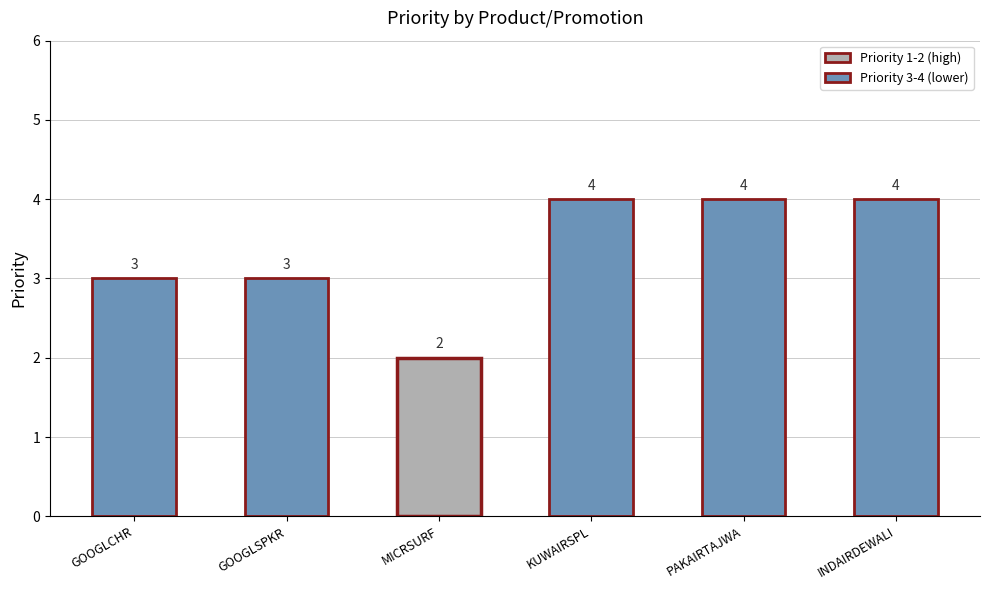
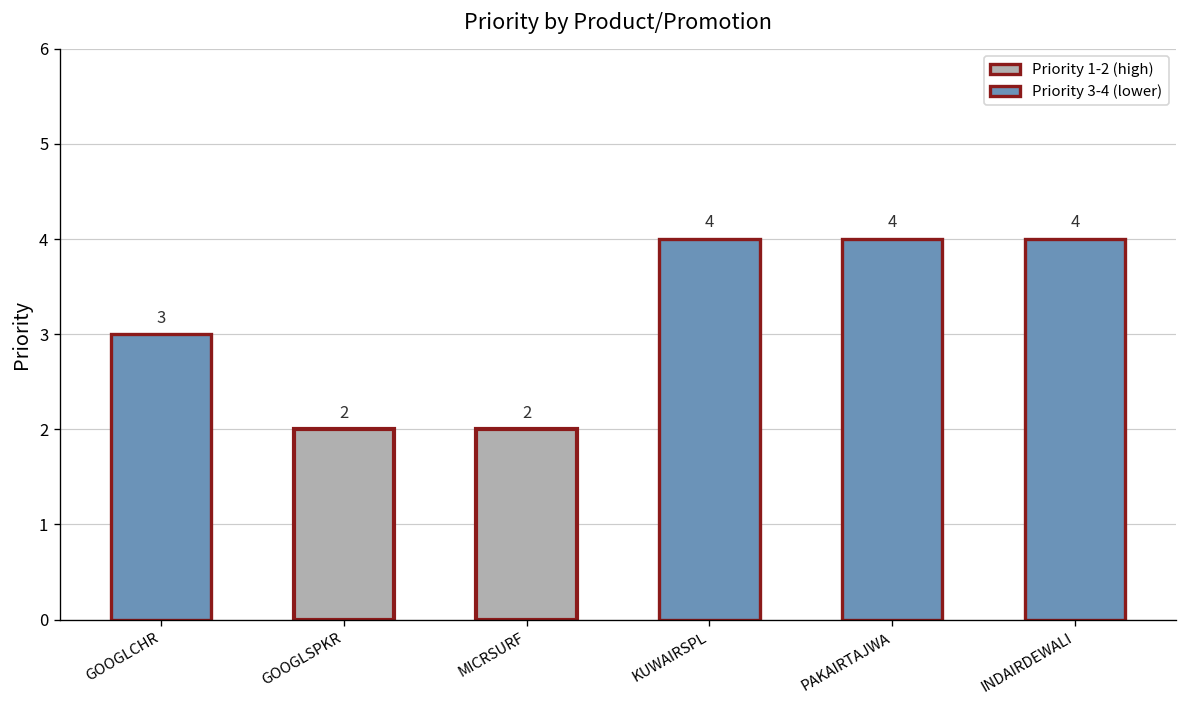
GOOGLSPKR: 3 -> 2
